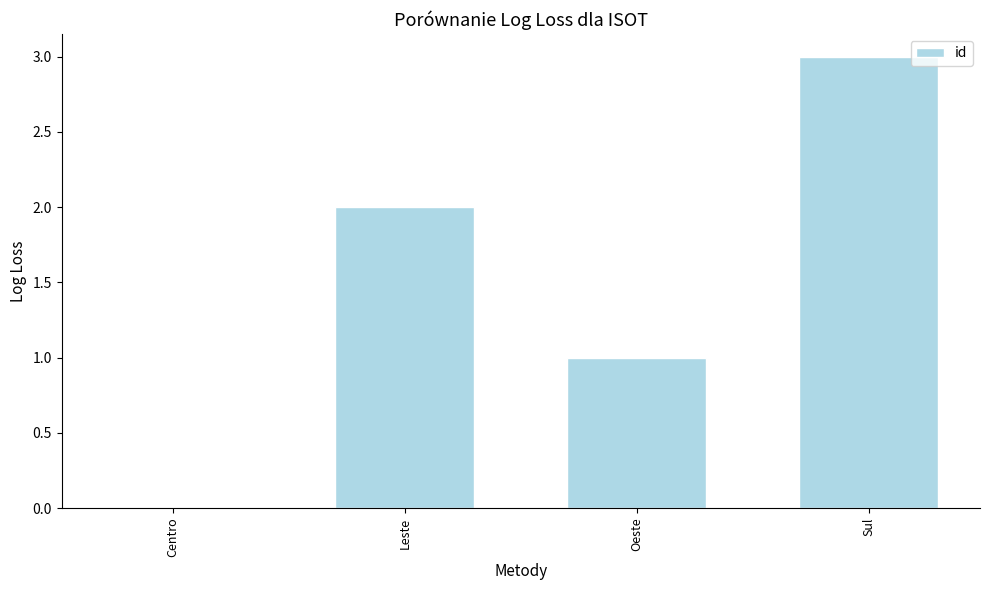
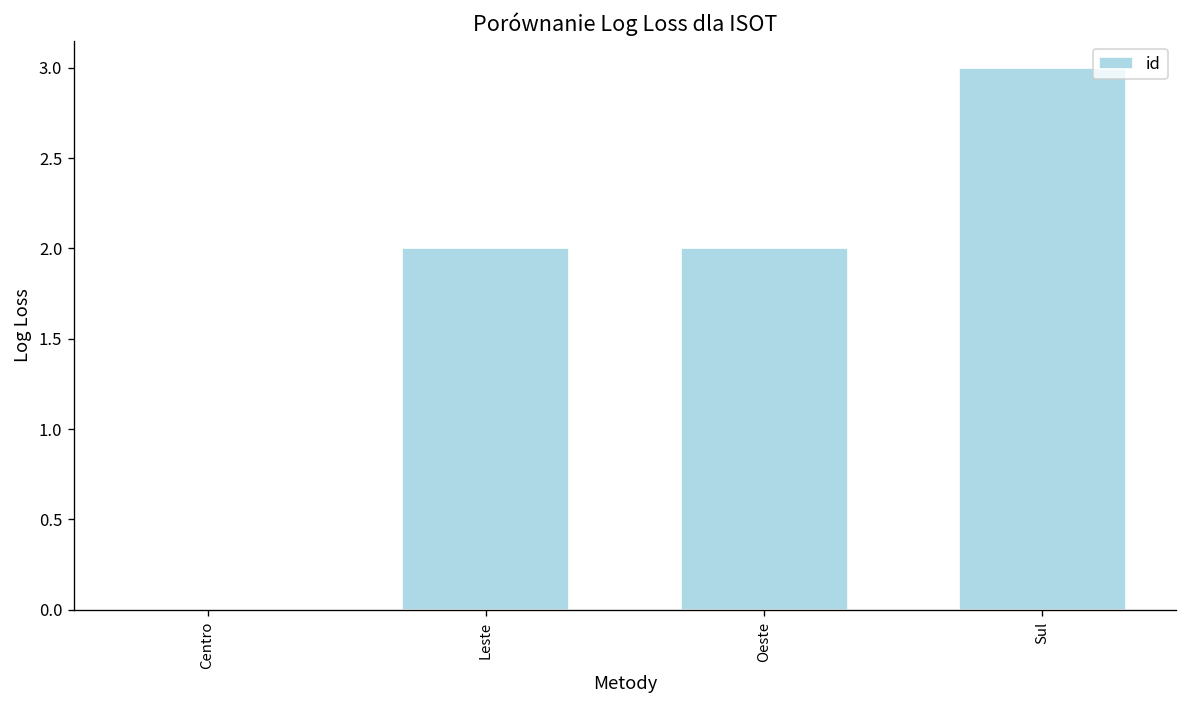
Oeste: 1 -> 2
